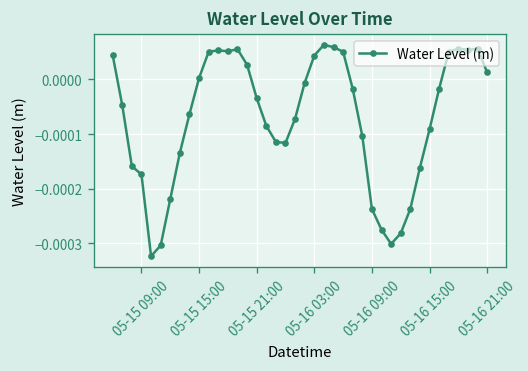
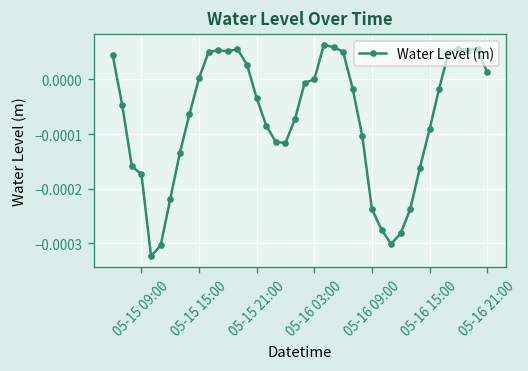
05-16 03:00: 0.00004 -> 0.00000
